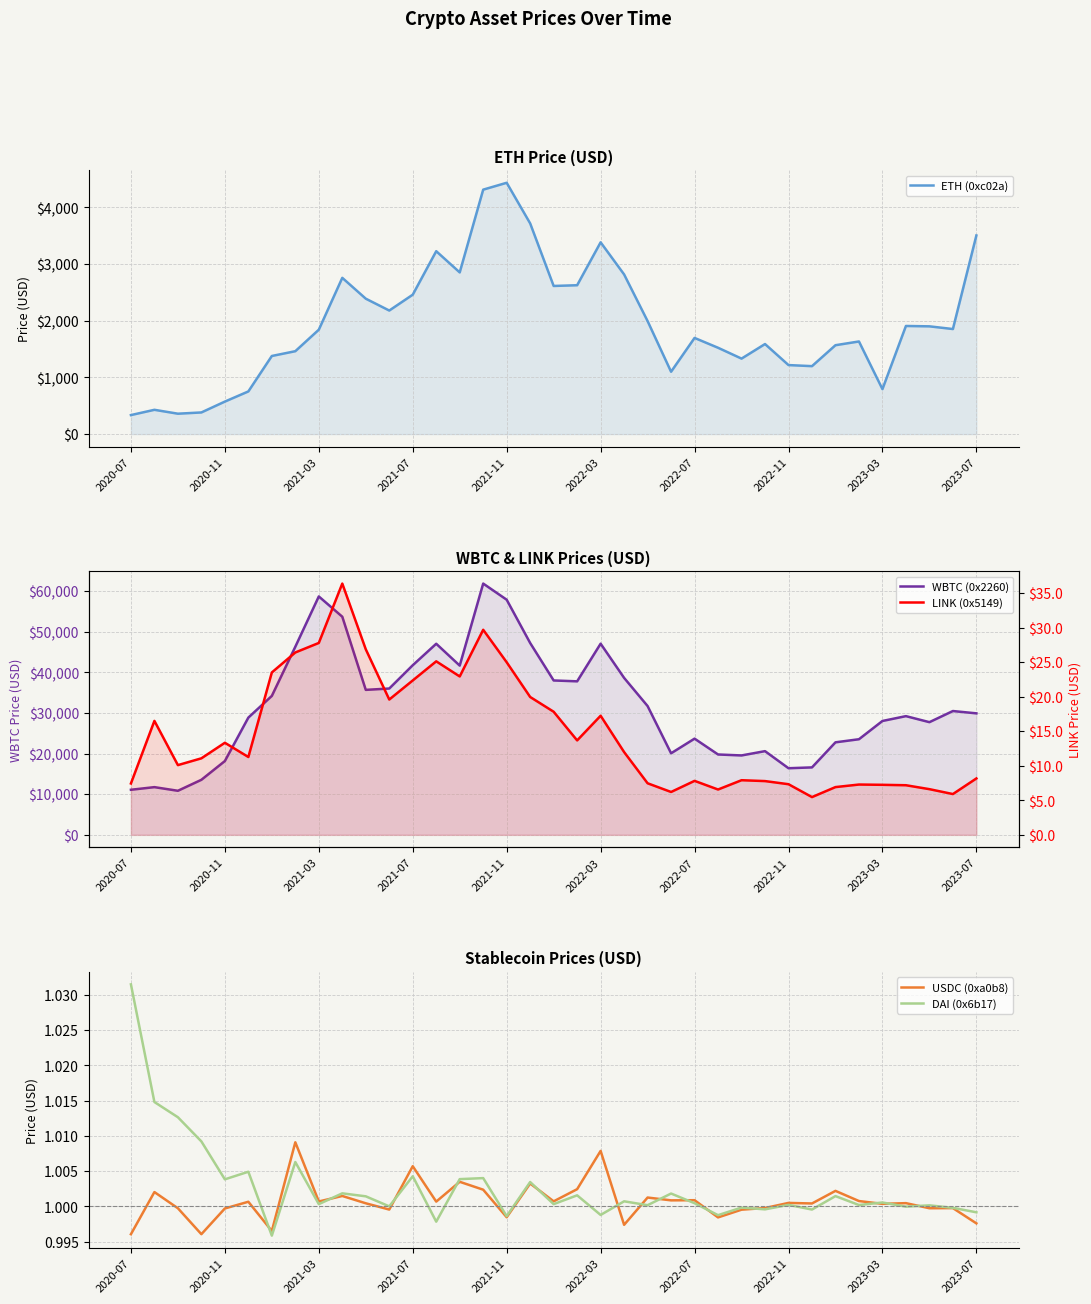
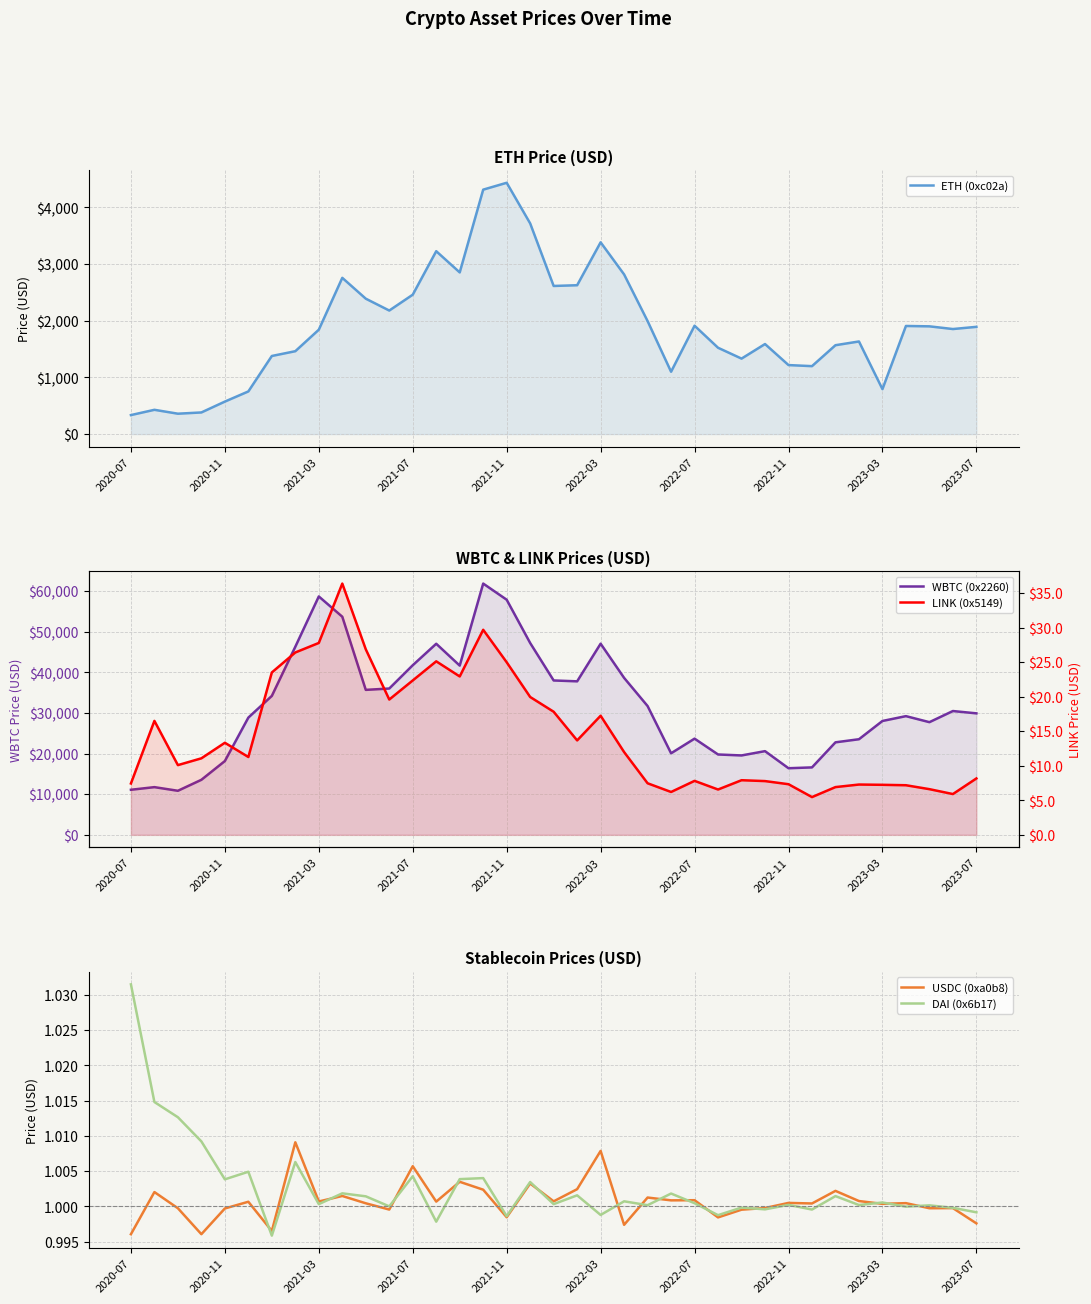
ETH Price (USD), 2022-07: $1,700 -> $1,900
ETH Price (USD), 2023-07: $3,500 -> $1,900
